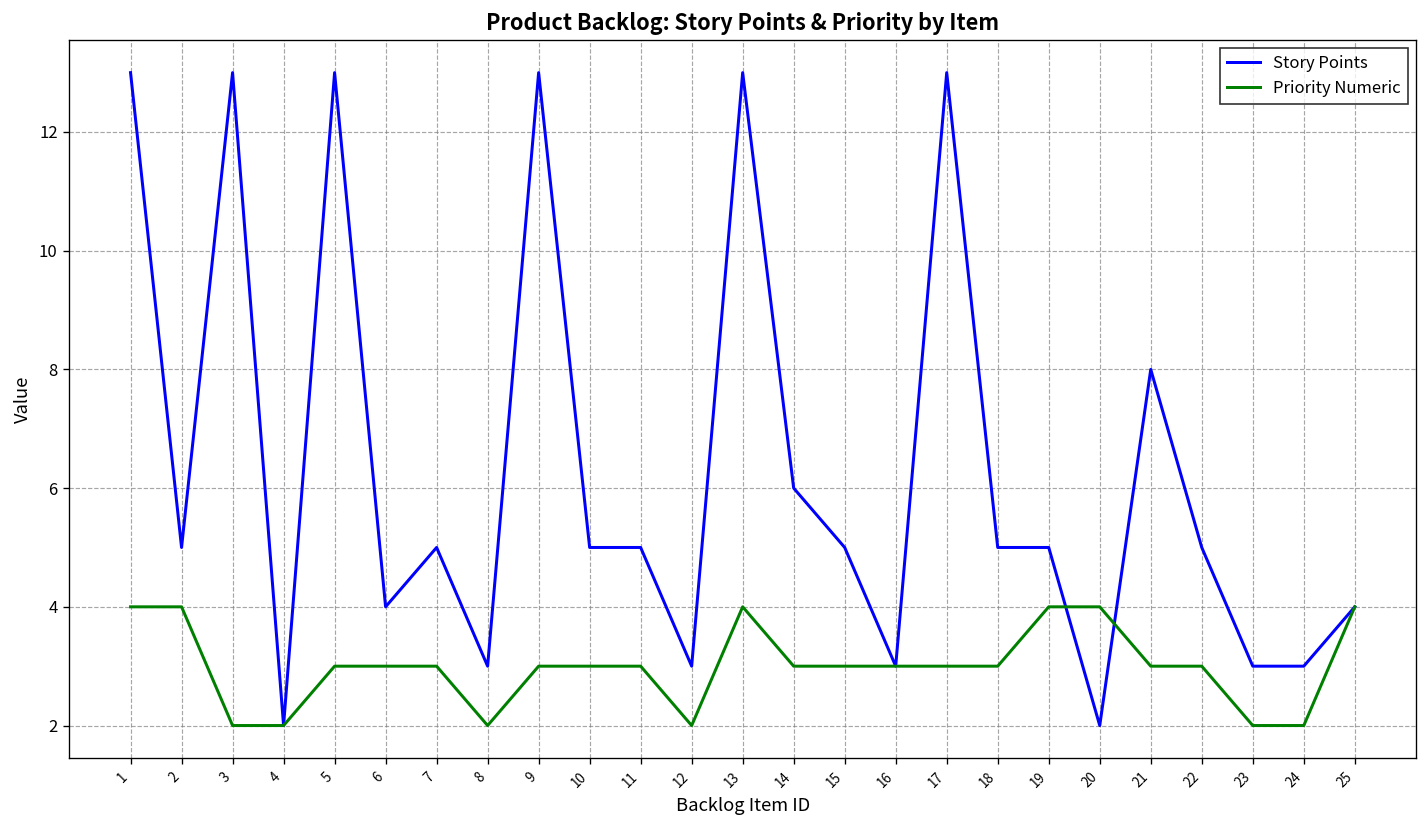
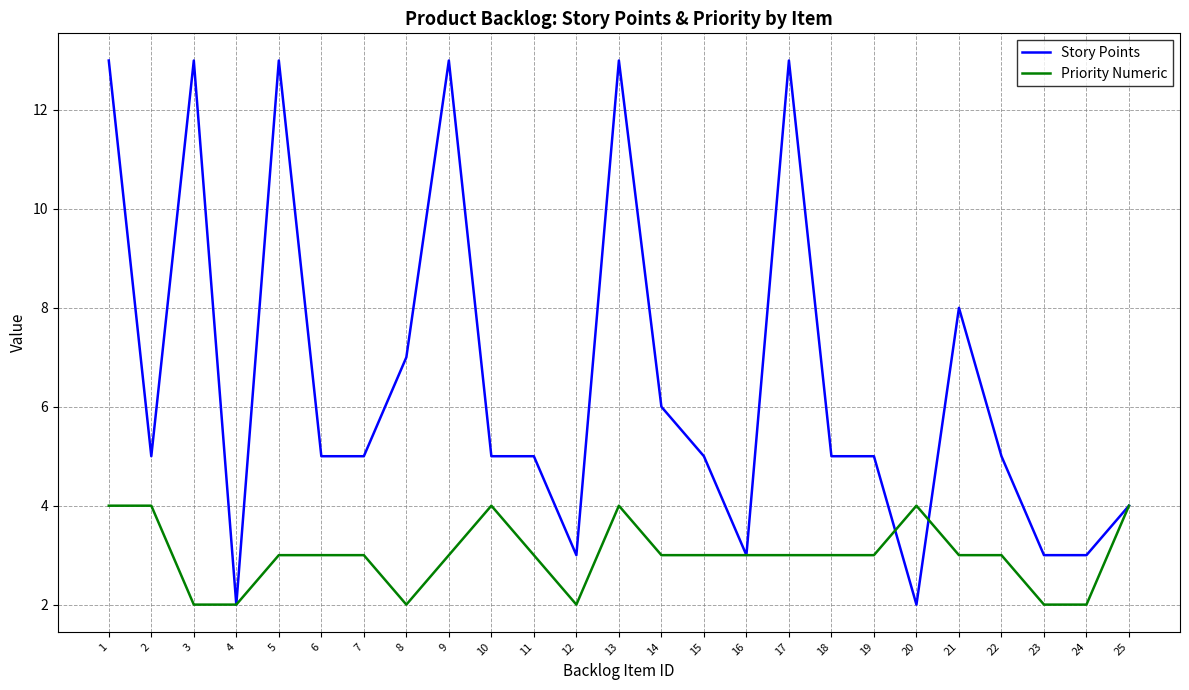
Story Points, 6: 4 -> 5
Story Points, 8: 3 -> 7
Priority Numeric, 10: 3 -> 4
Priority Numeric, 19: 4 -> 3
